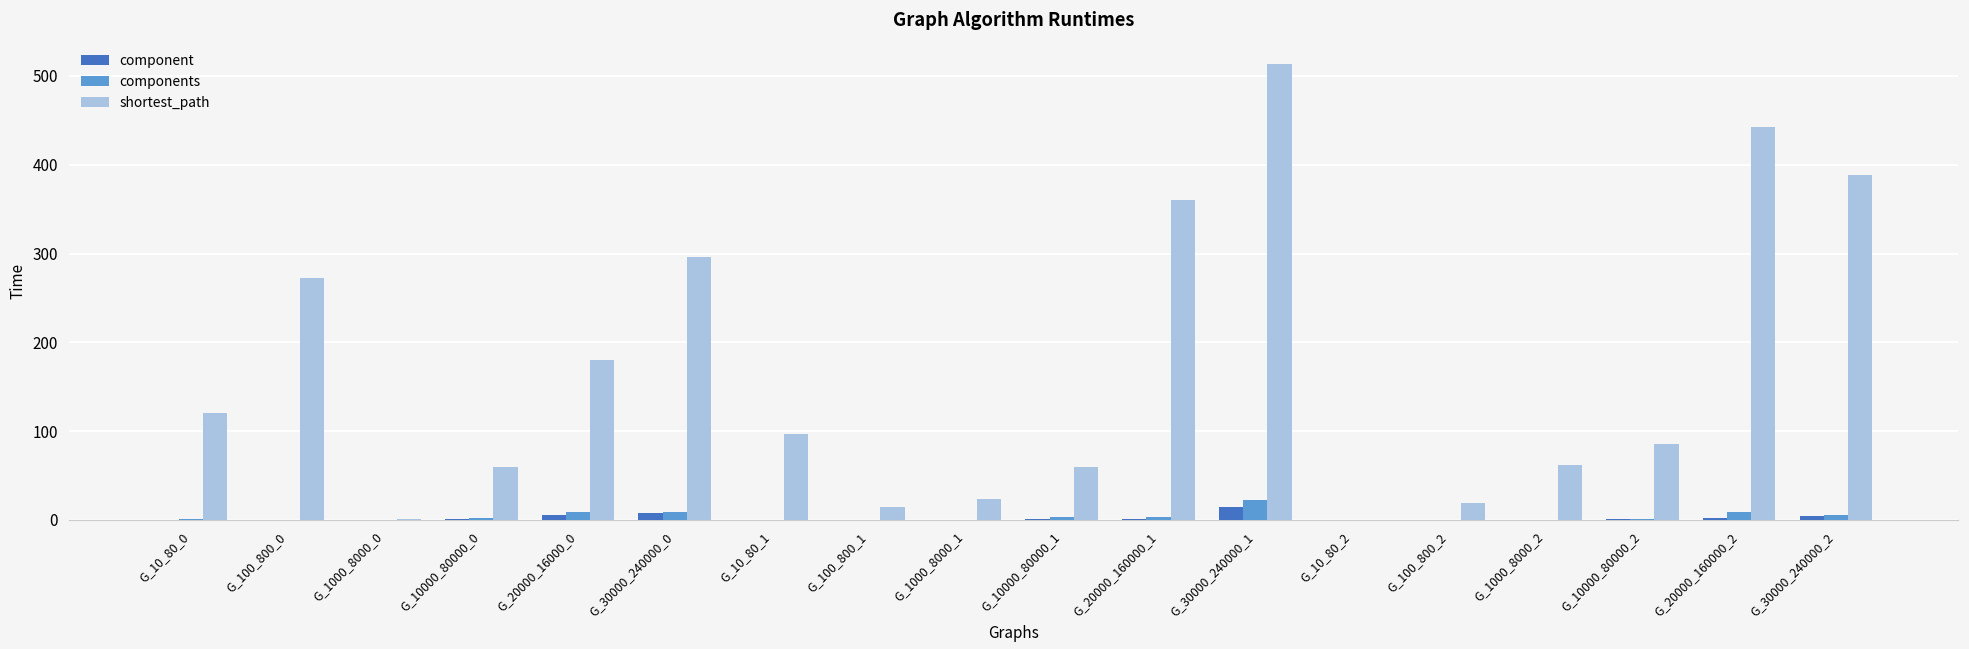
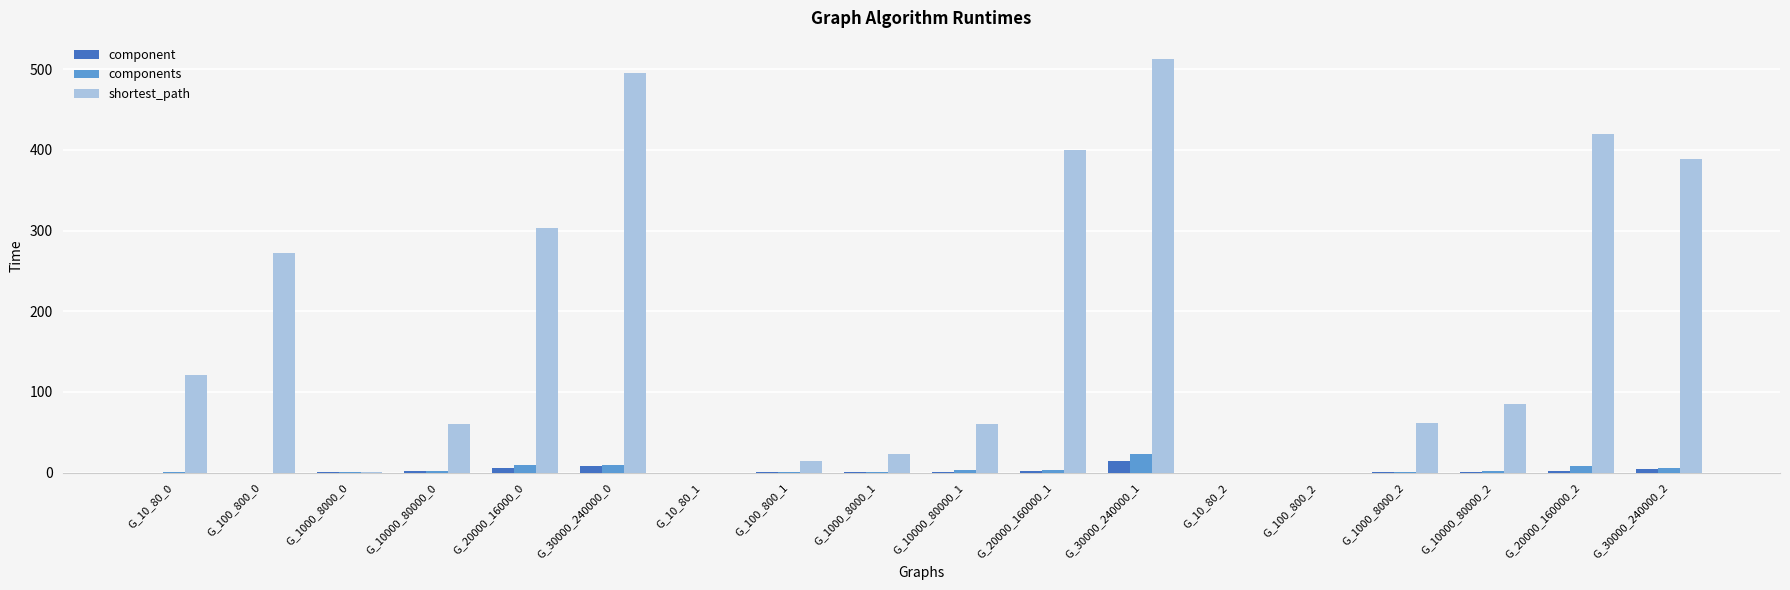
shortest_path, G_20000_16000_0: 180 -> 300
shortest_path, G_30000_240000_0: 300 -> 500
shortest_path, G_10_80_1: 100 -> 0
shortest_path, G_20000_160000_1: 360 -> 400
shortest_path, G_100_800_2: 20 -> 0
shortest_path, G_20000_160000_2: 440 -> 420
